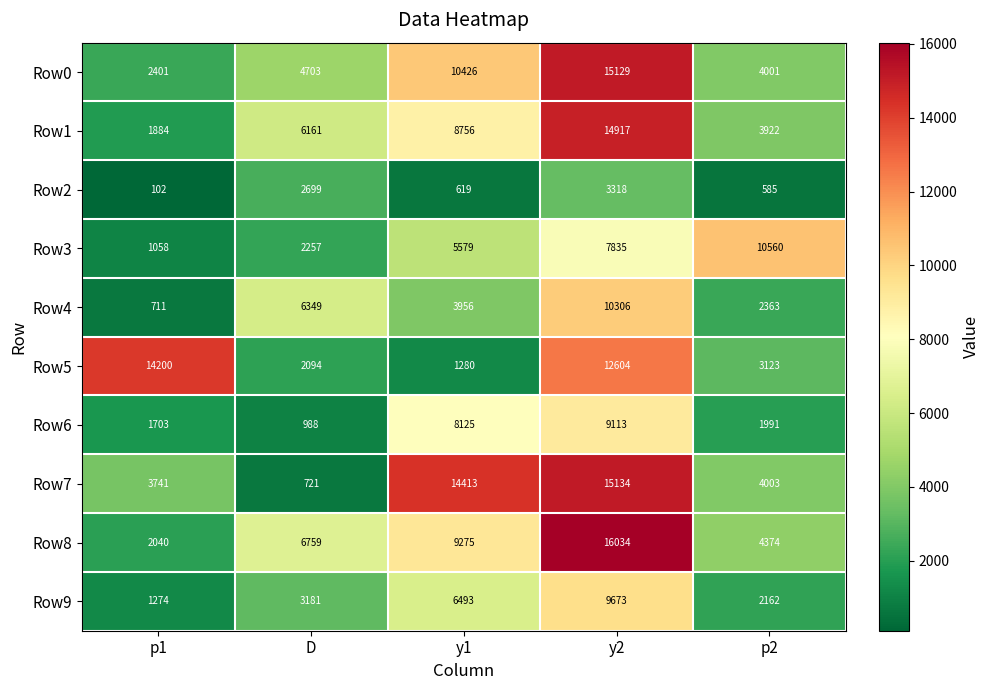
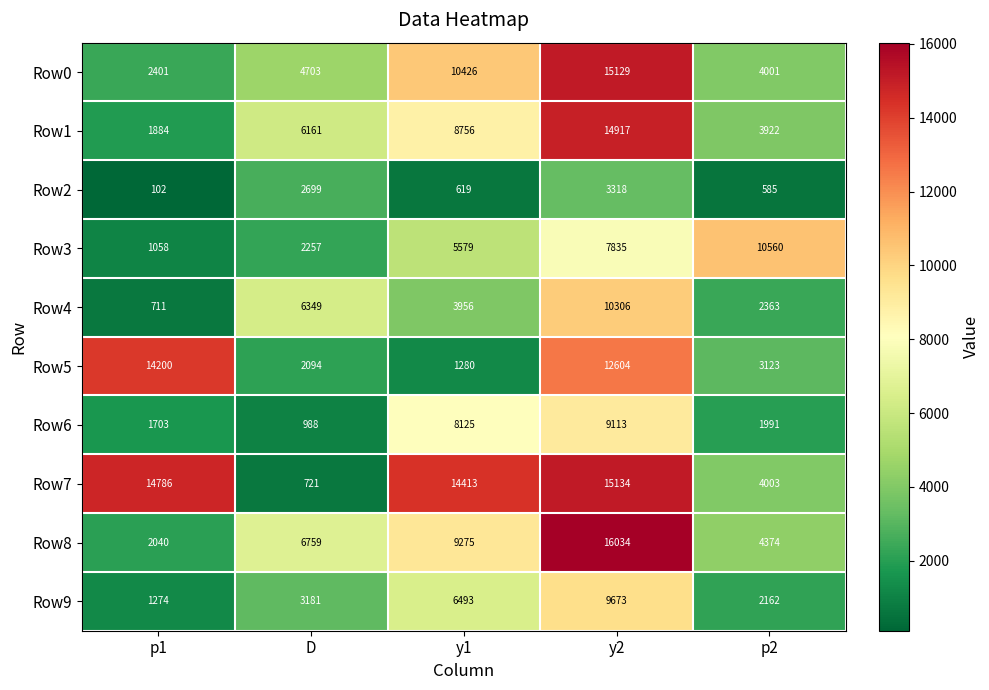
Row7, p1: 3741 -> 14786
